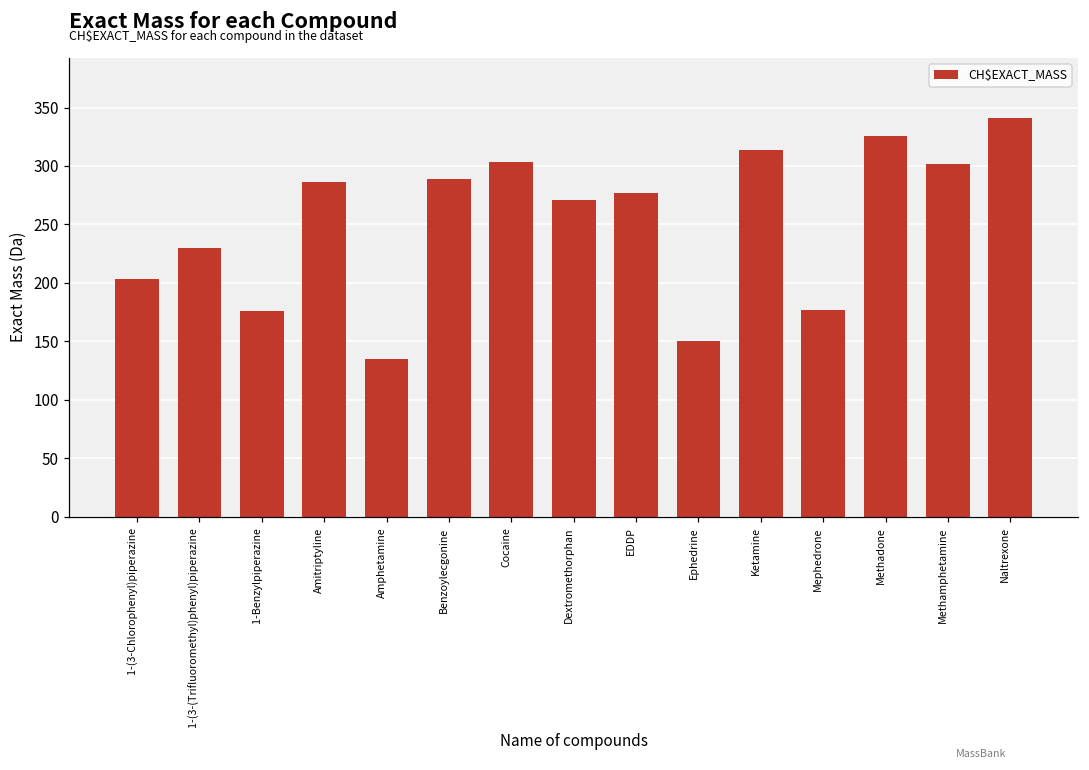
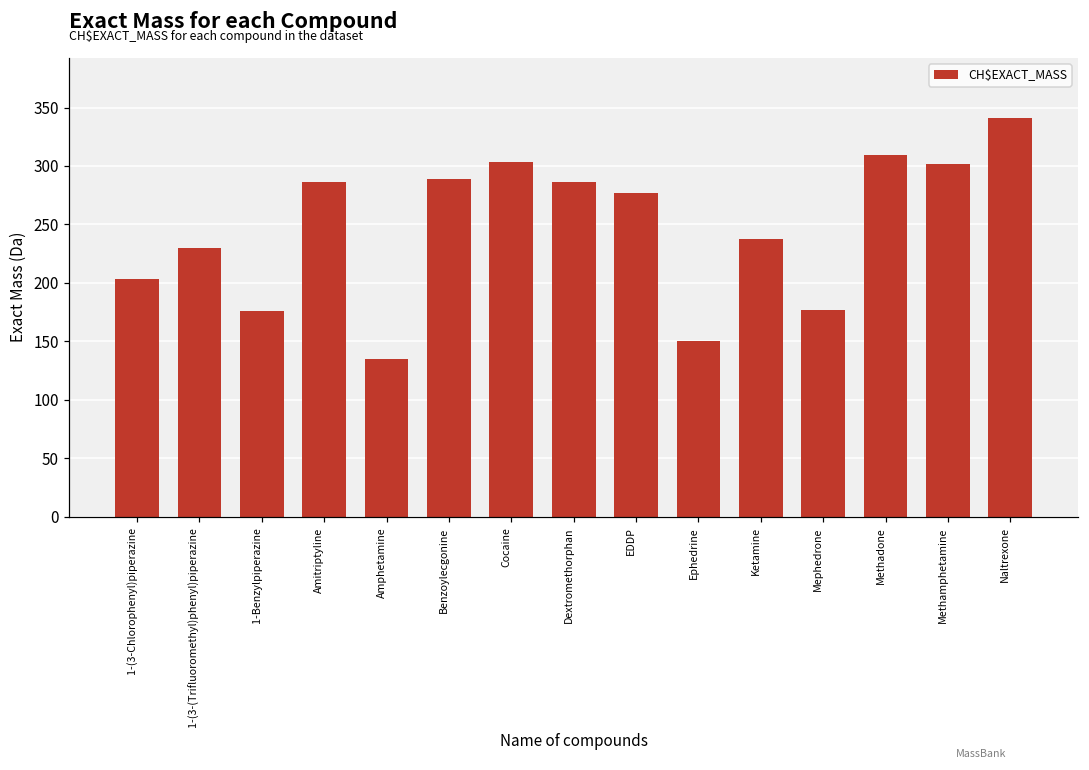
Dextromethorphan: 271 -> 286
Ketamine: 314 -> 237
Methadone: 325 -> 309
